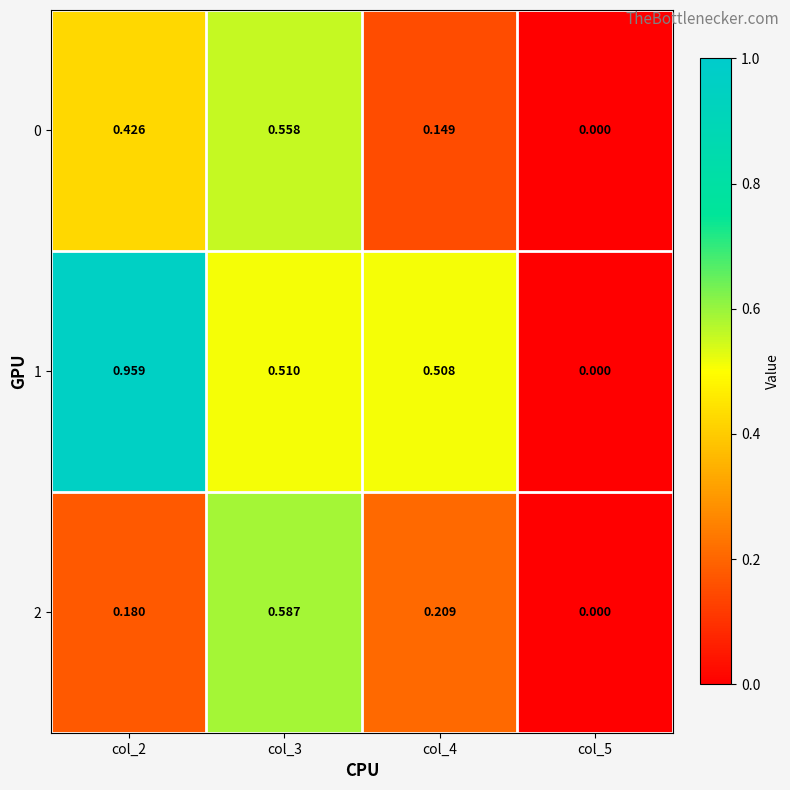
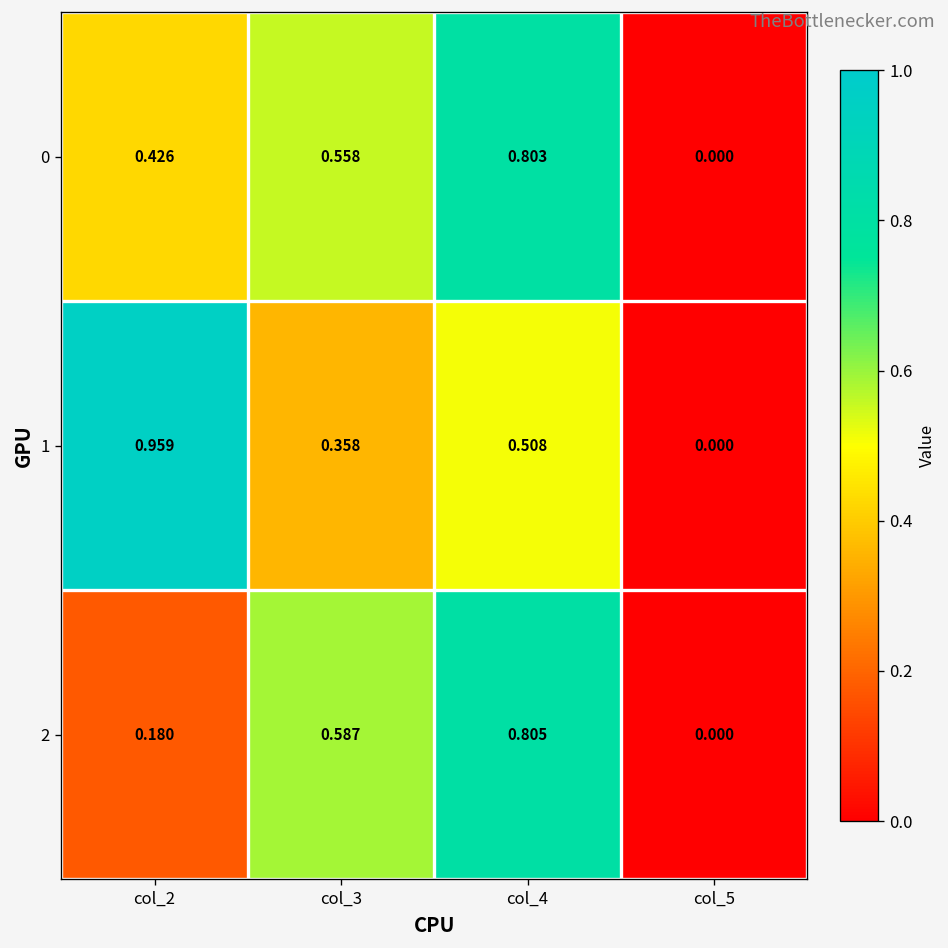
0, col_4: 0.149 -> 0.803
1, col_3: 0.510 -> 0.358
2, col_4: 0.209 -> 0.805
